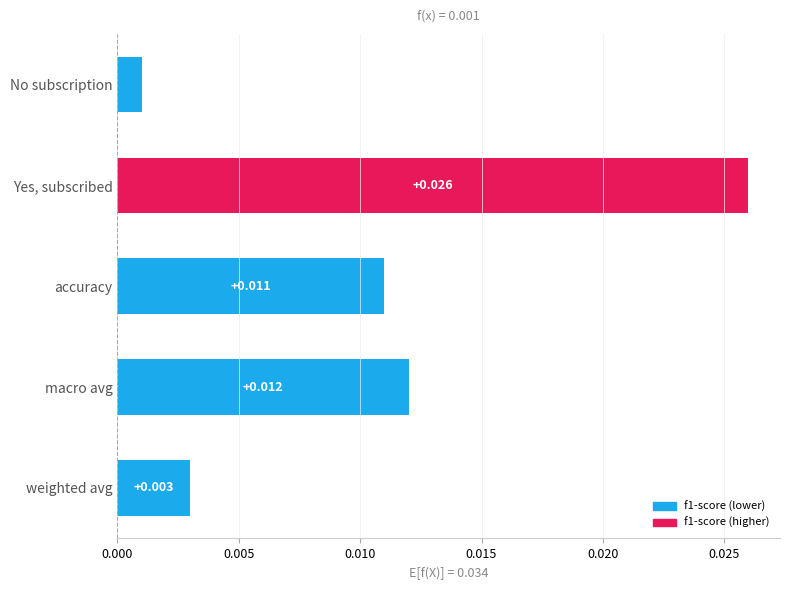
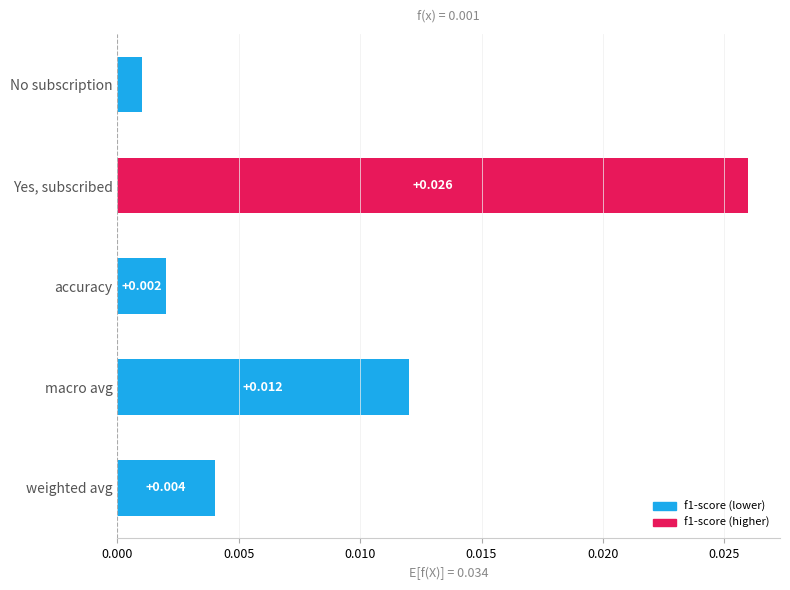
accuracy: +0.011 -> +0.002
weighted avg: +0.003 -> +0.004
